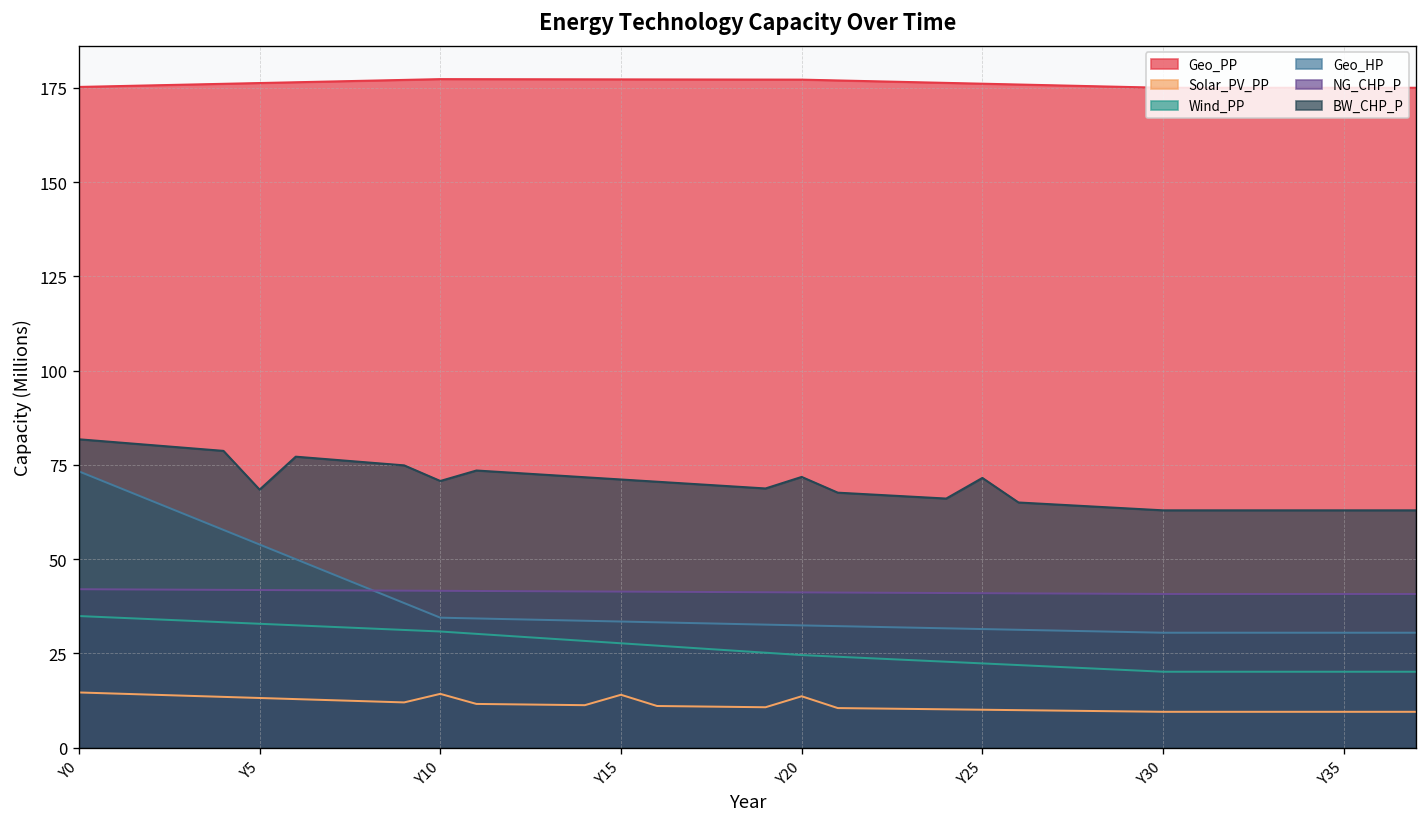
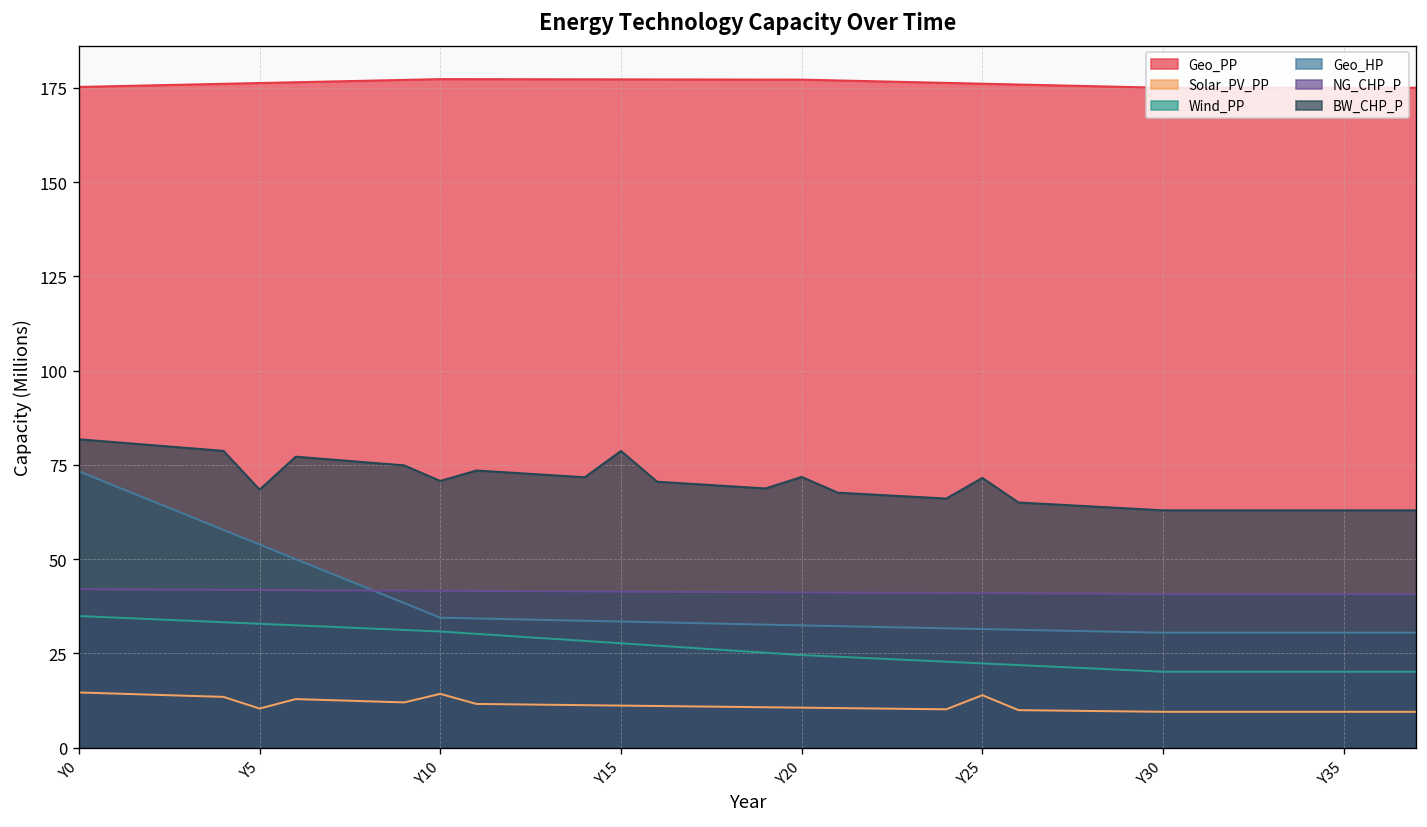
Solar_PV_PP, Y5: 13 -> 10
Solar_PV_PP, Y15: 14 -> 11
BW_CHP_P, Y15: 71 -> 79
Solar_PV_PP, Y20: 14 -> 11
Solar_PV_PP, Y25: 10 -> 14
